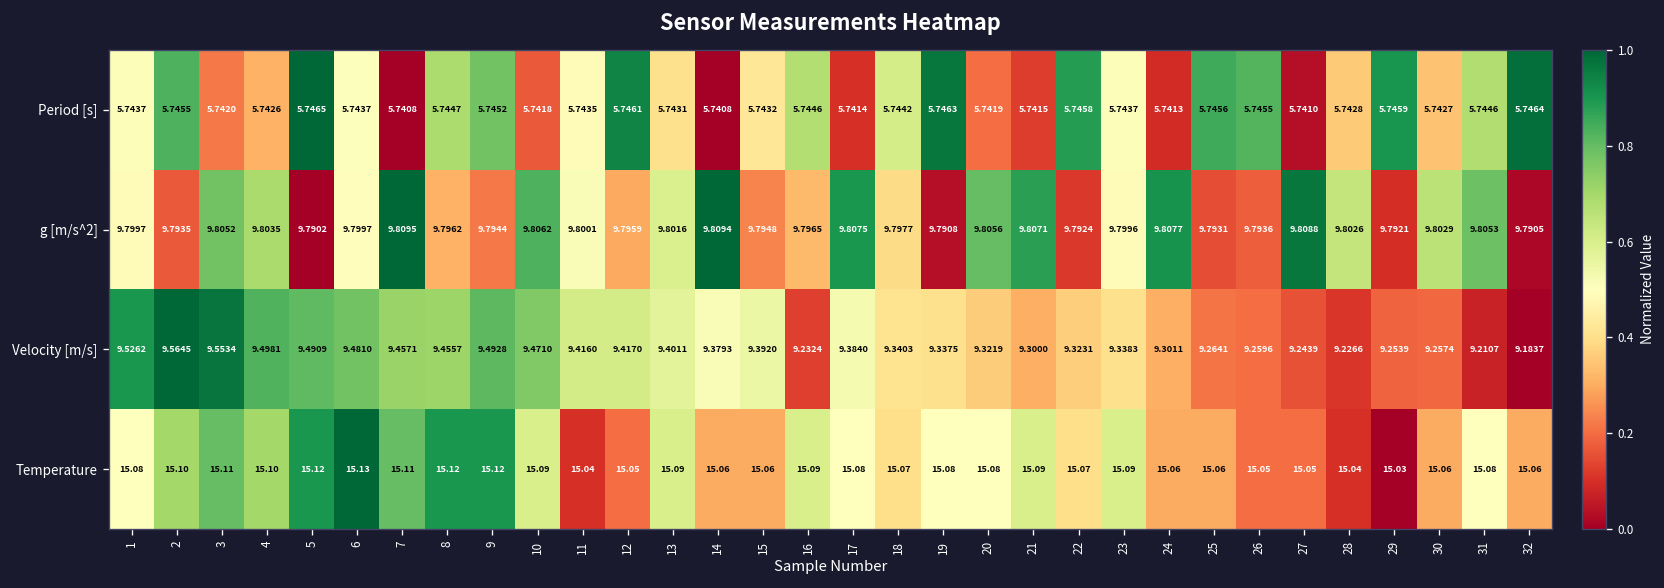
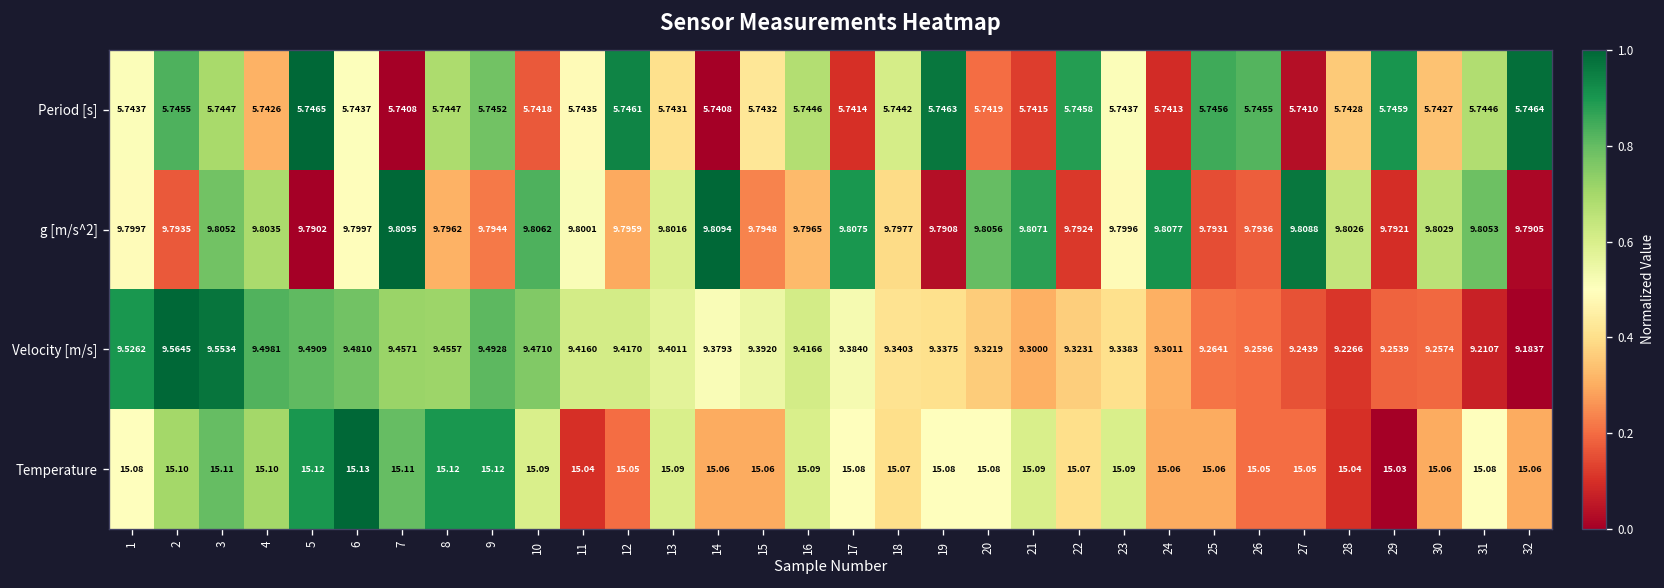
Period [s], 3: 5.7420 -> 5.7447
Velocity [m/s], 16: 9.2324 -> 9.4166
